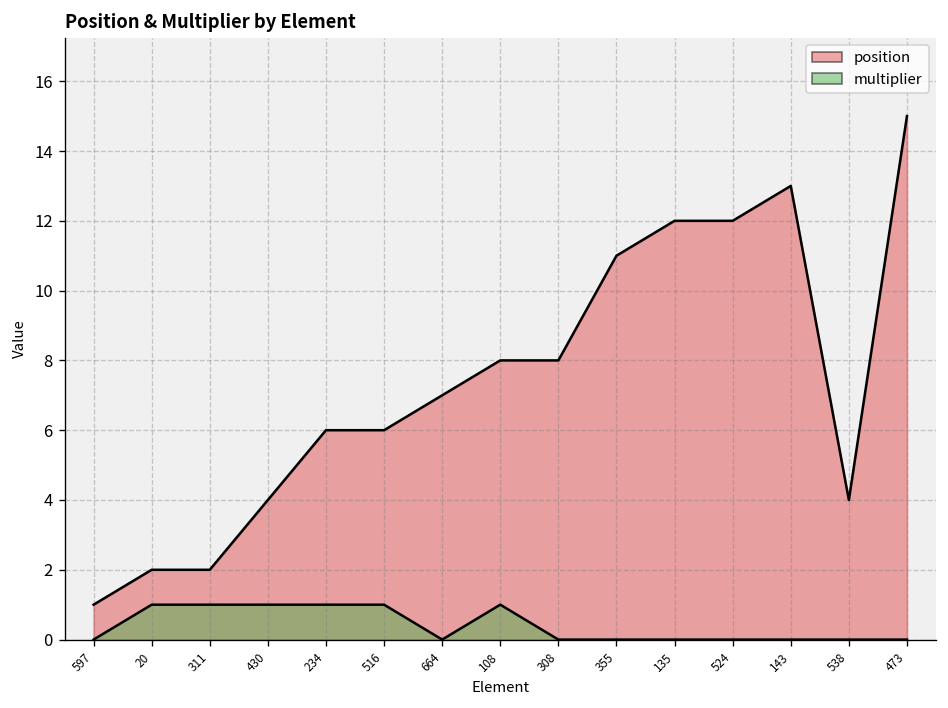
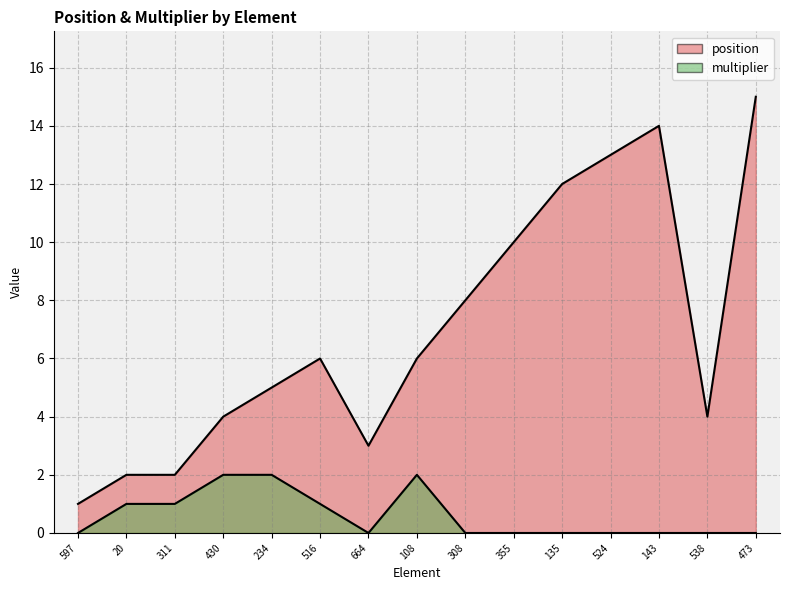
multiplier, 430: 1 -> 2
position, 234: 6 -> 5
multiplier, 234: 1 -> 2
position, 664: 7 -> 3
position, 108: 8 -> 6
multiplier, 108: 1 -> 2
position, 355: 11 -> 10
position, 524: 12 -> 13
position, 143: 13 -> 14
